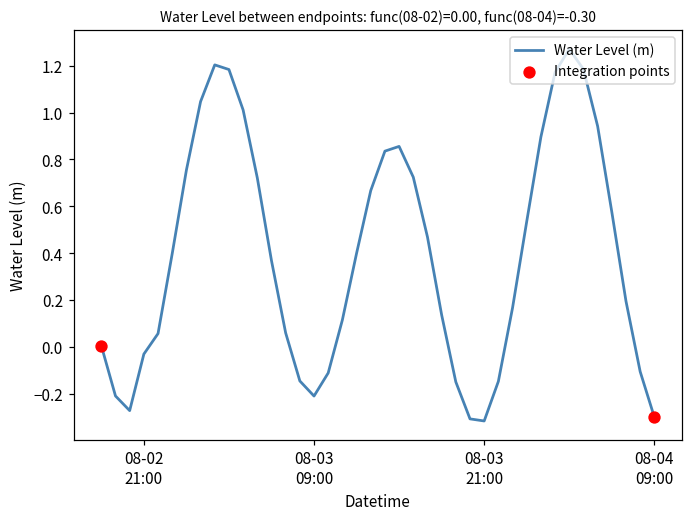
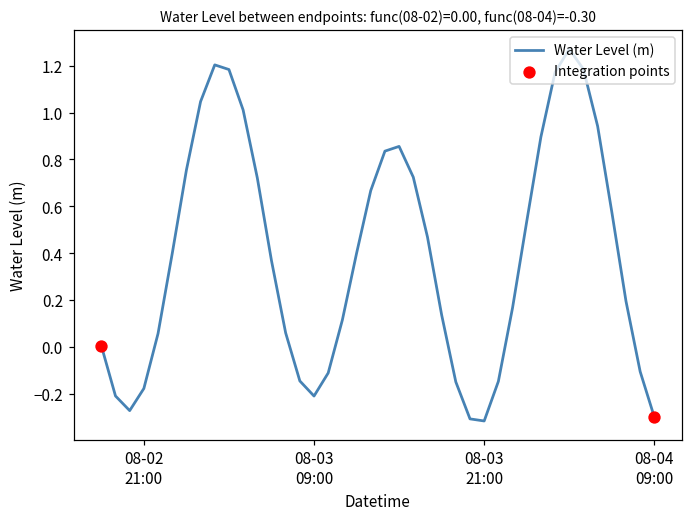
Water Level (m), 08-02 21:00: -0.03 -> -0.18
